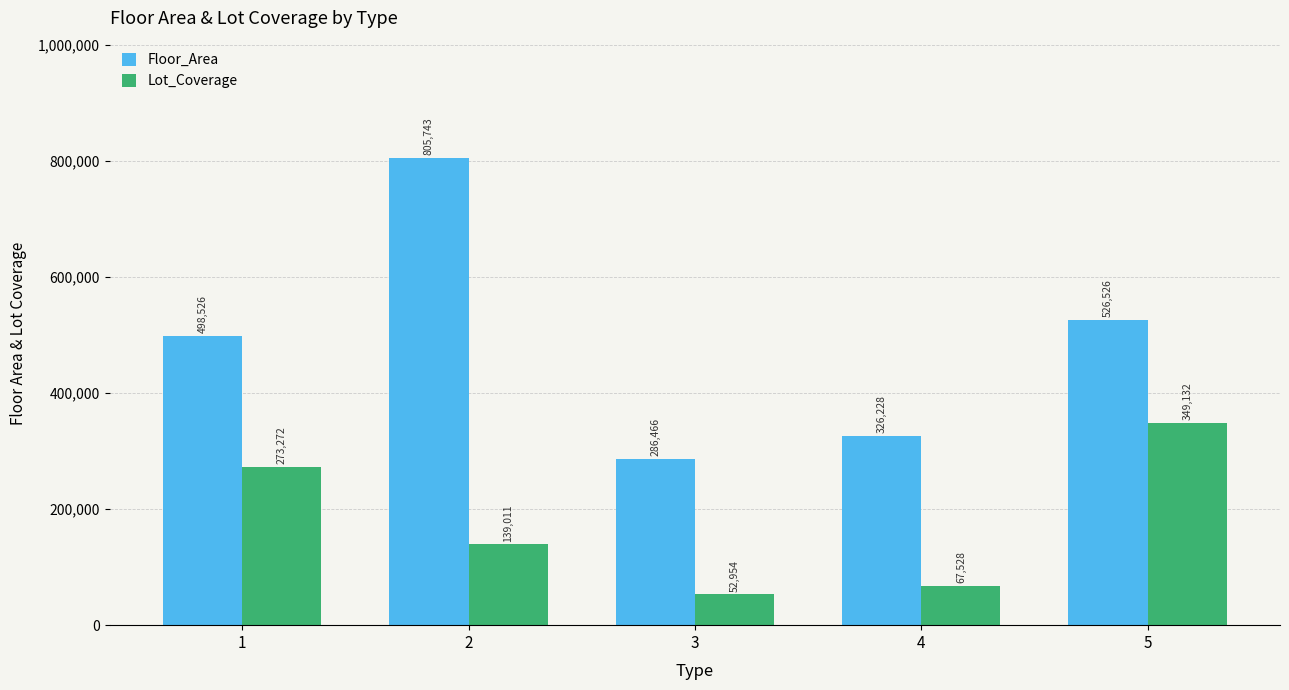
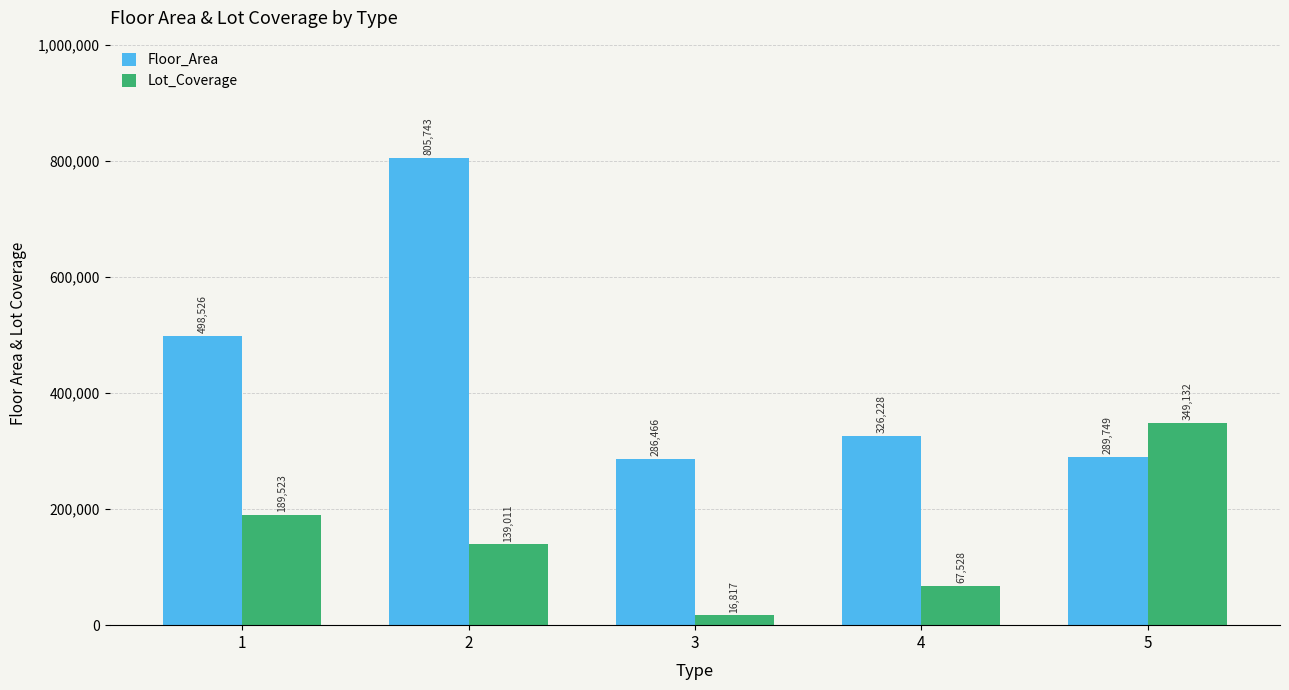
Lot_Coverage, 1: 273,272 -> 189,523
Lot_Coverage, 3: 52,954 -> 16,817
Floor_Area, 5: 526,526 -> 289,749
